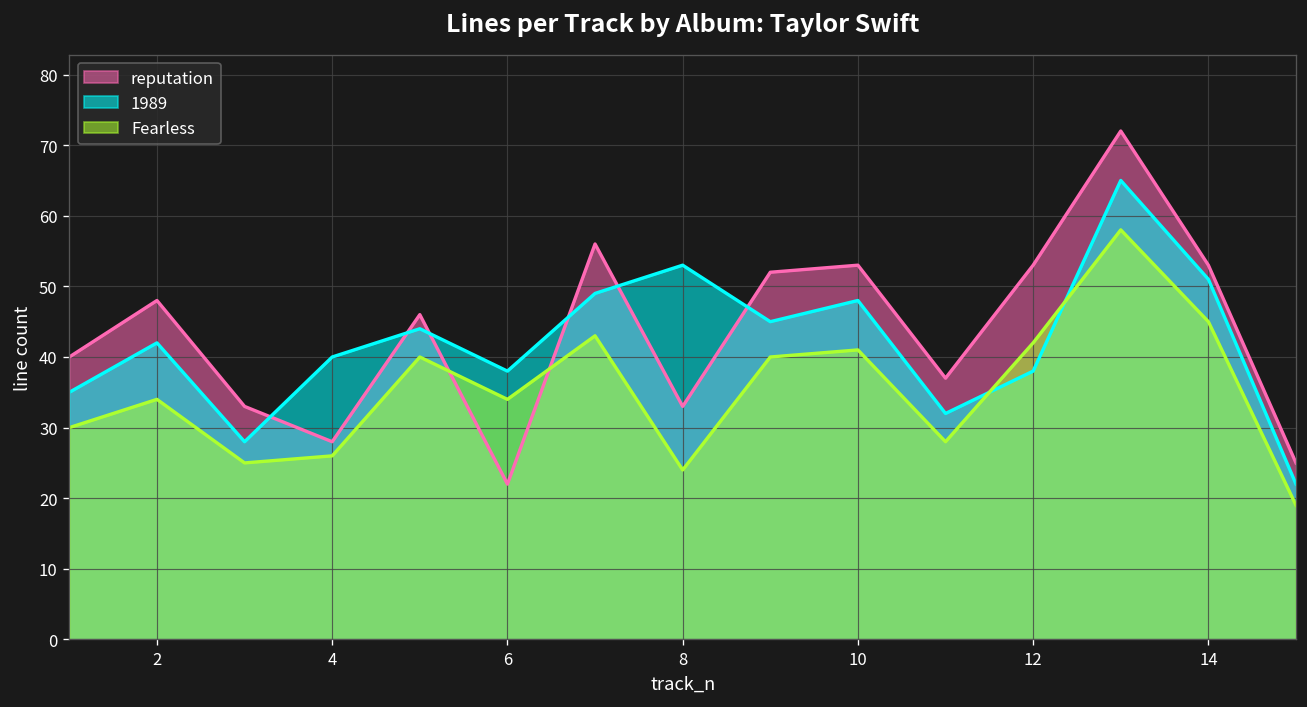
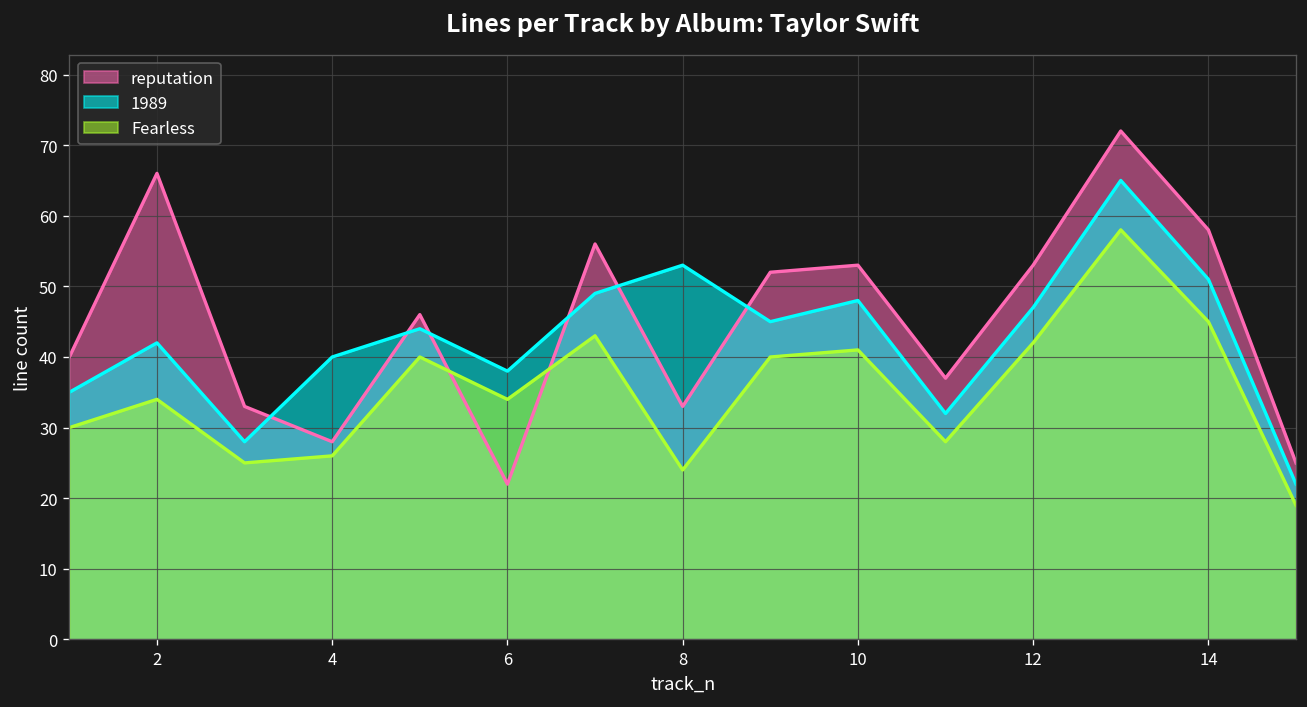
reputation, 2: 48 -> 66
1989, 12: 38 -> 47
reputation, 14: 53 -> 58
